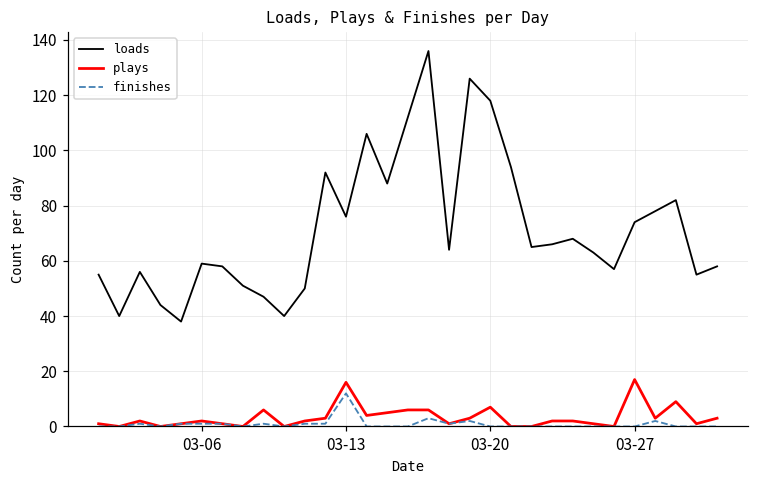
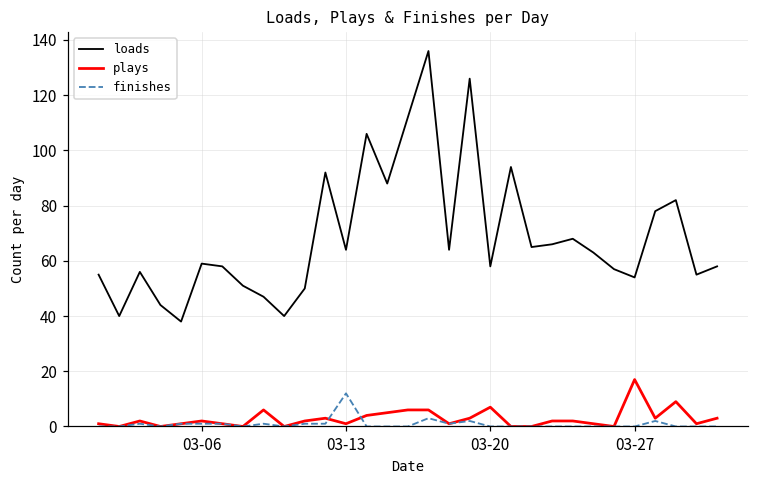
loads, 03-13: 76 -> 64
plays, 03-13: 16 -> 1
loads, 03-20: 118 -> 58
loads, 03-27: 74 -> 54
